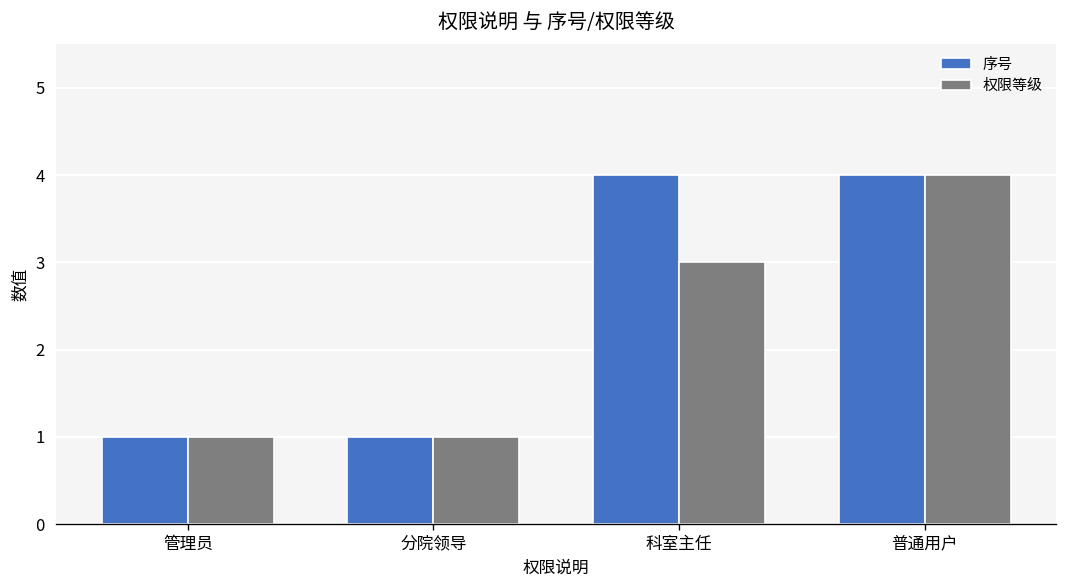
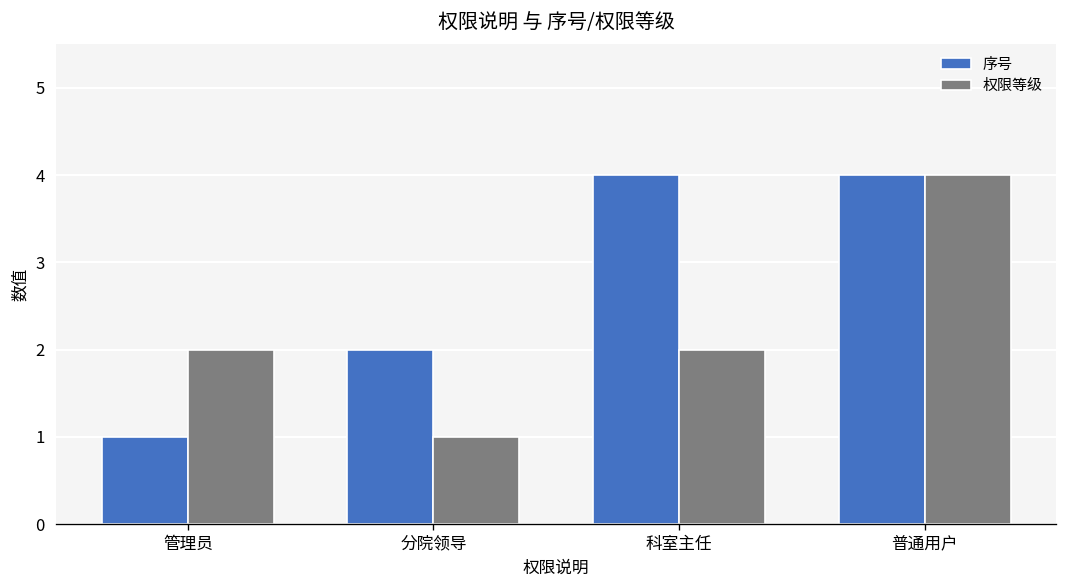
权限等级, 管理员: 1 -> 2
序号, 分院领导: 1 -> 2
权限等级, 科室主任: 3 -> 2
